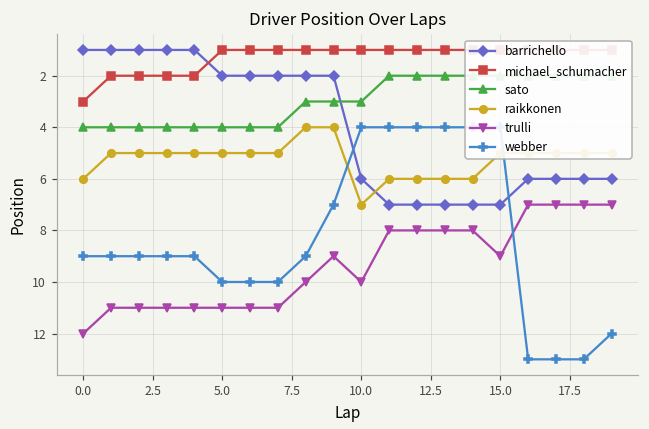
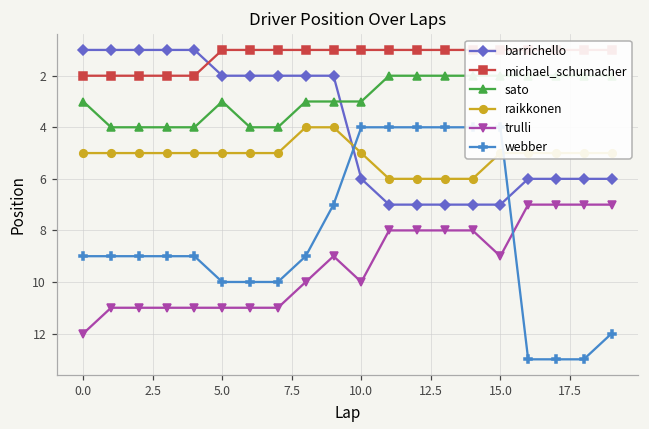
michael_schumacher, 0.0: 3 -> 2
sato, 0.0: 4 -> 3
raikkonen, 0.0: 6 -> 5
sato, 5.0: 4 -> 3
raikkonen, 10.0: 7 -> 5
